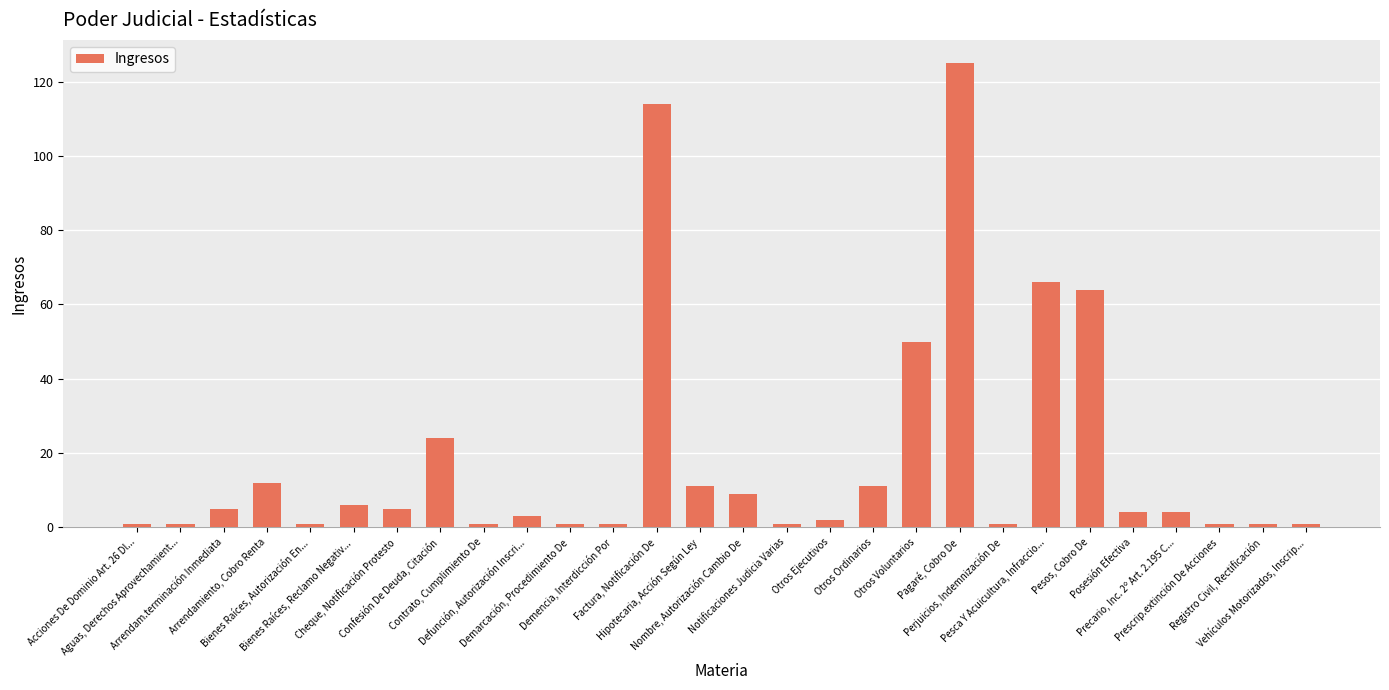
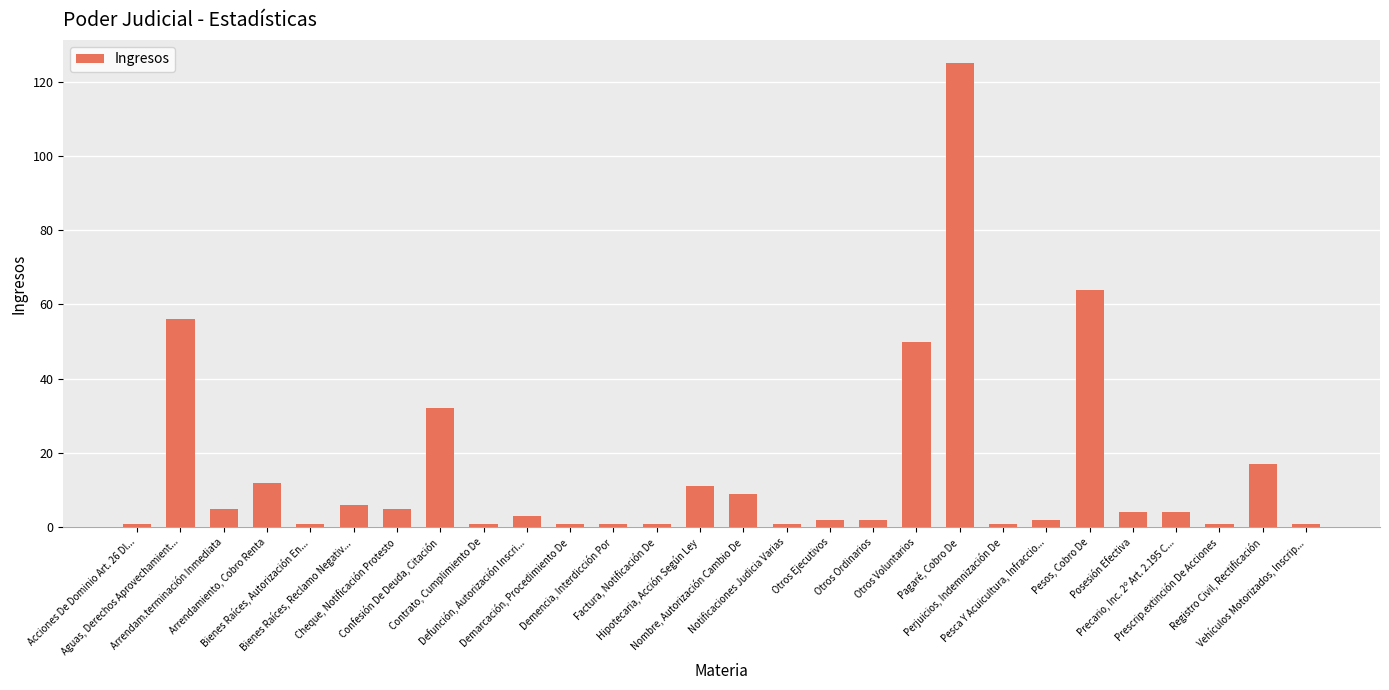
Aguas, Derechos Aprovechamient...: 1 -> 56
Confesión De Deuda, Citación: 24 -> 32
Factura, Notificación De: 114 -> 1
Otros Ordinarios: 11 -> 2
Pesca Y Acuicultura, Infraccio...: 66 -> 2
Registro Civil, Rectificación: 1 -> 17
